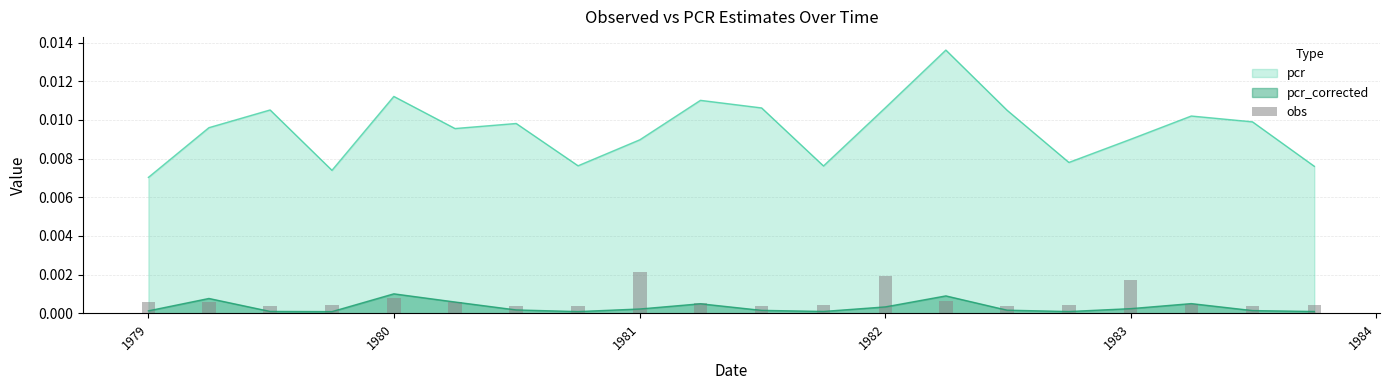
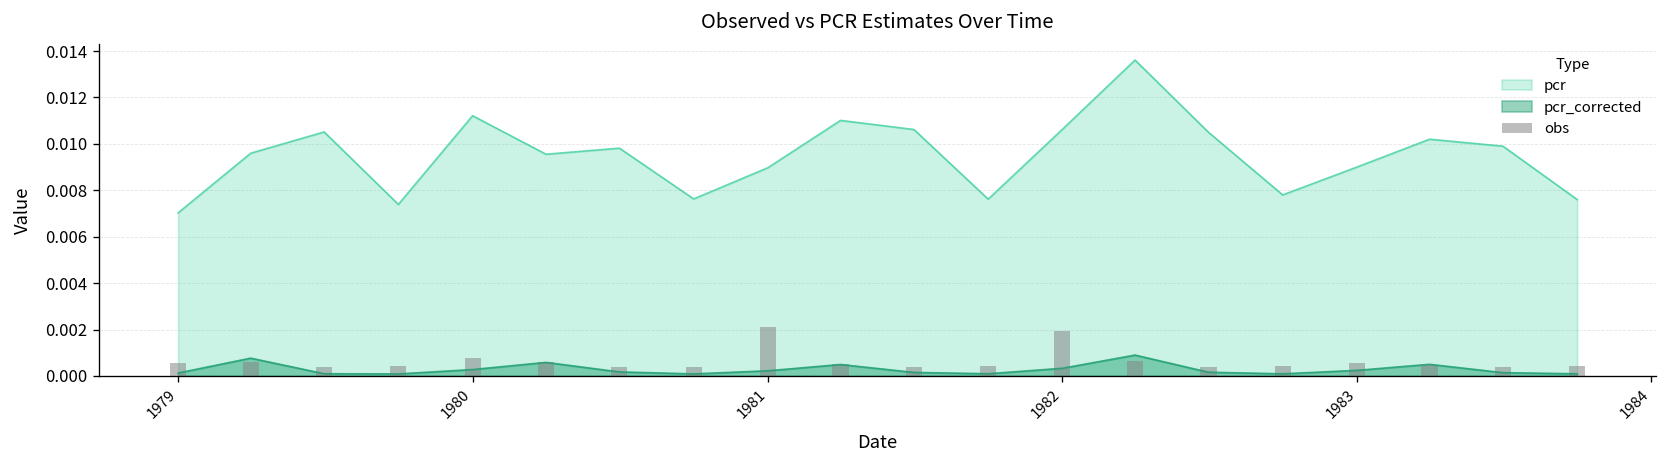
pcr_corrected, 1980: 0.0010 -> 0.0003
obs, 1983: 0.0017 -> 0.0006
